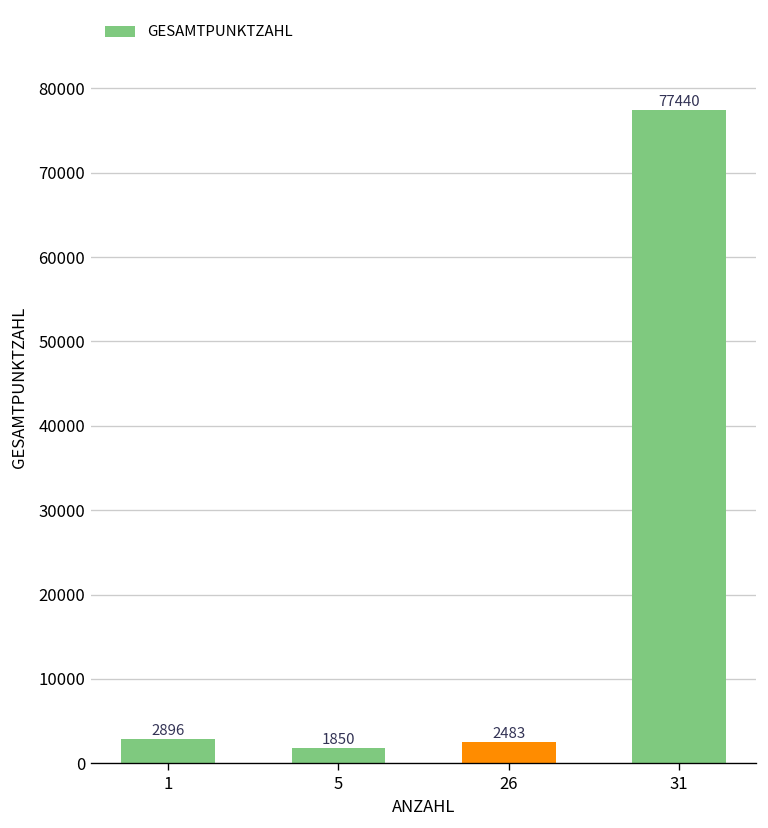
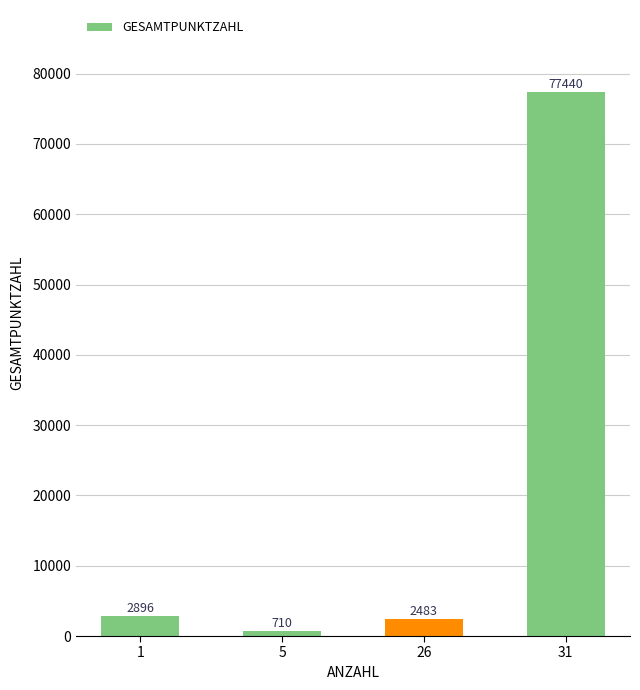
5: 1850 -> 710
